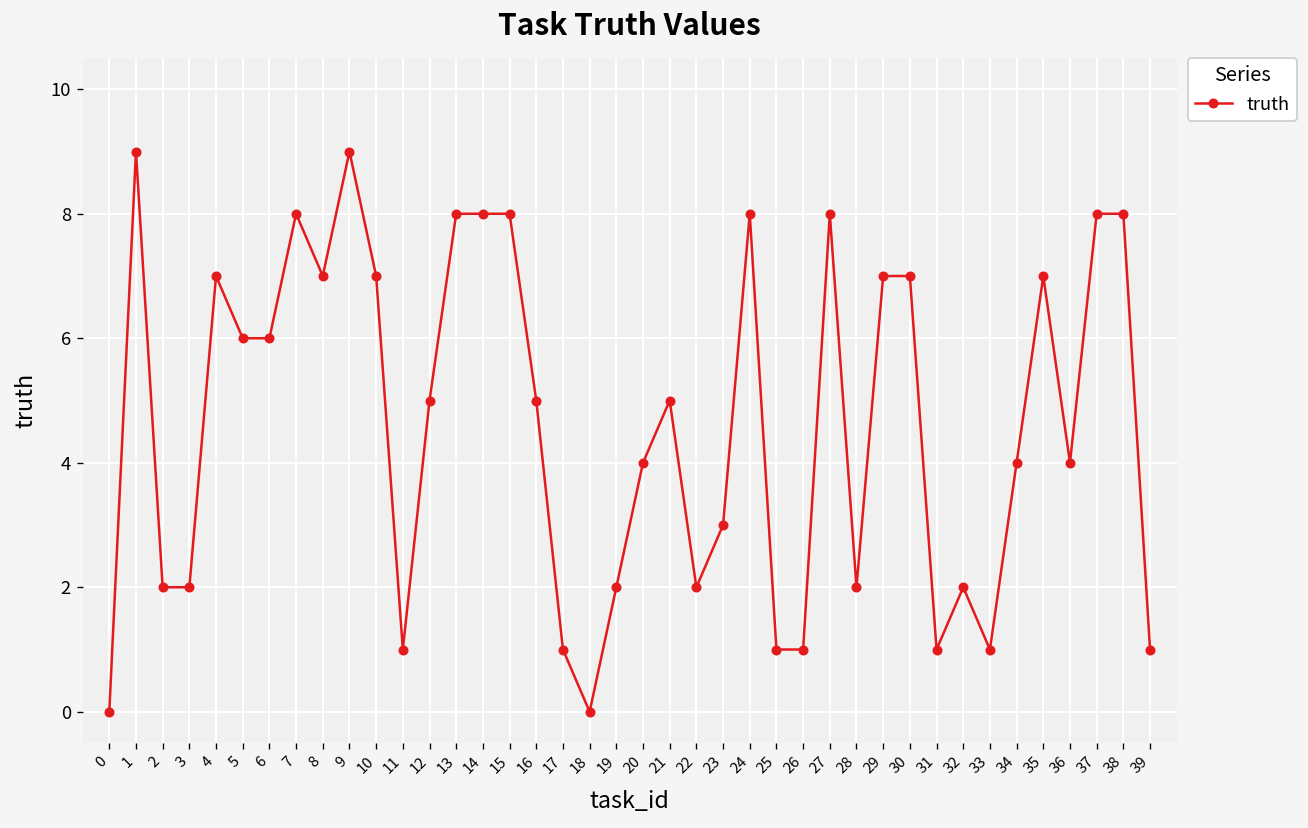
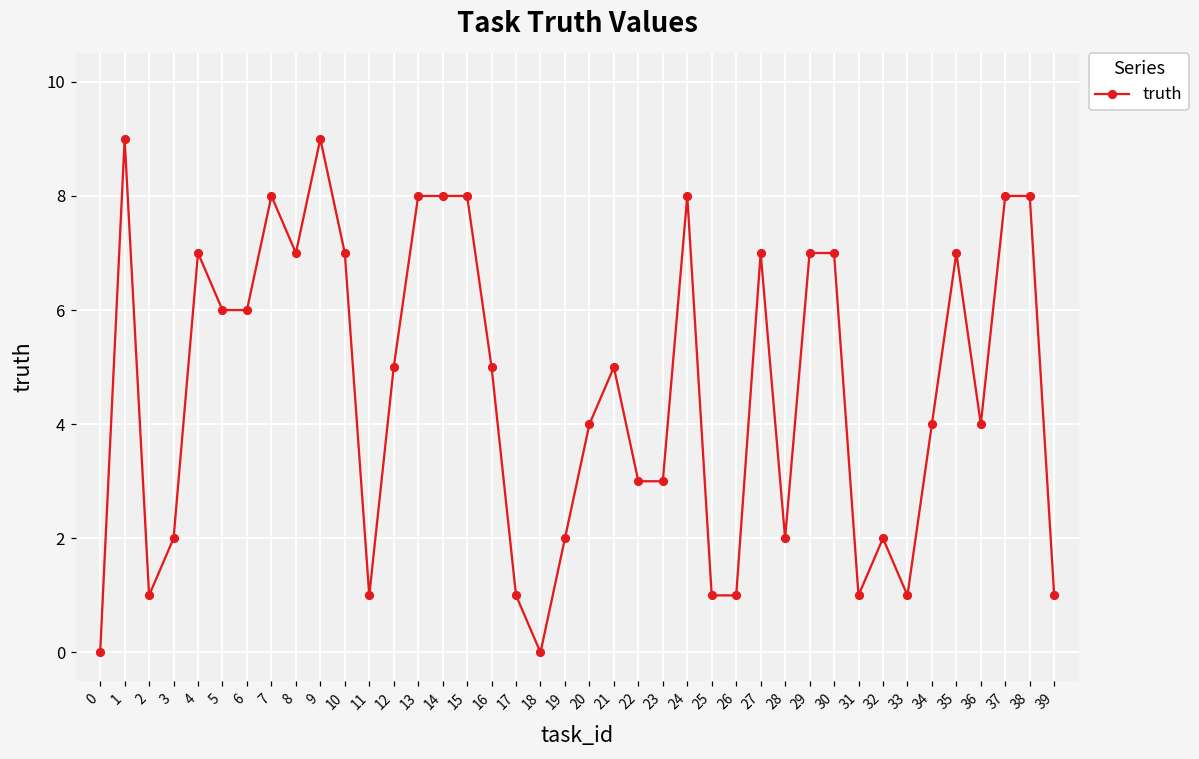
2: 2 -> 1
22: 2 -> 3
27: 8 -> 7
